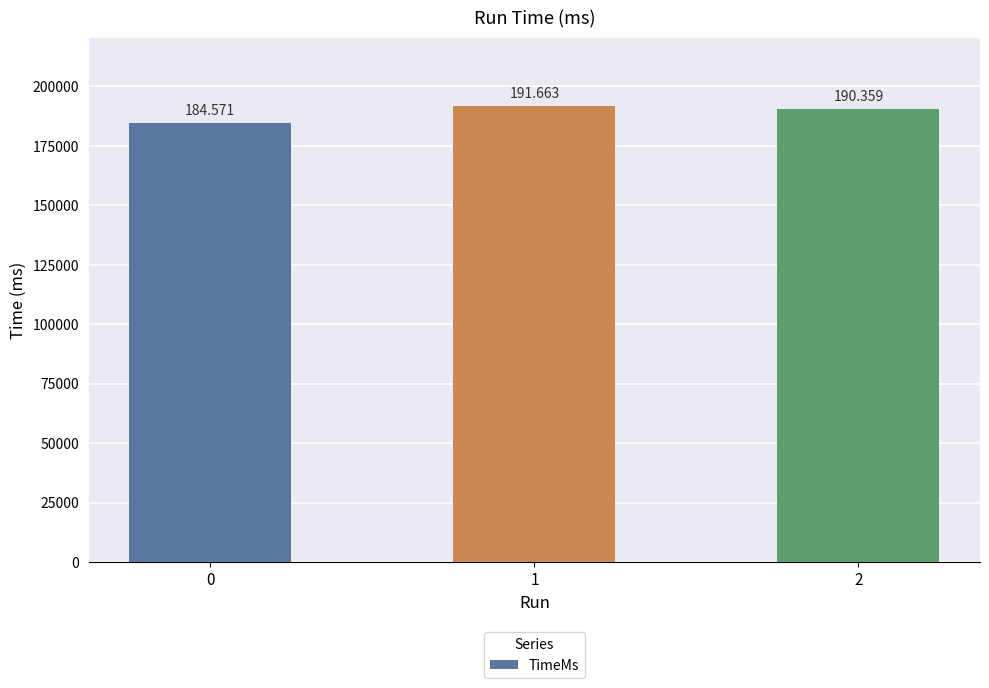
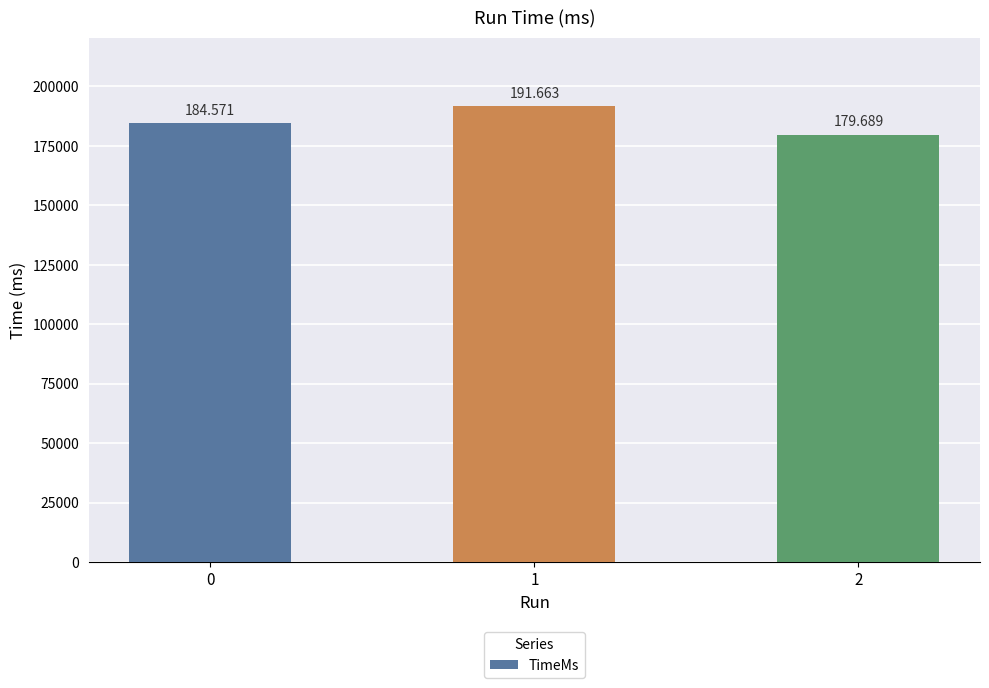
2: 190.359 -> 179.689
